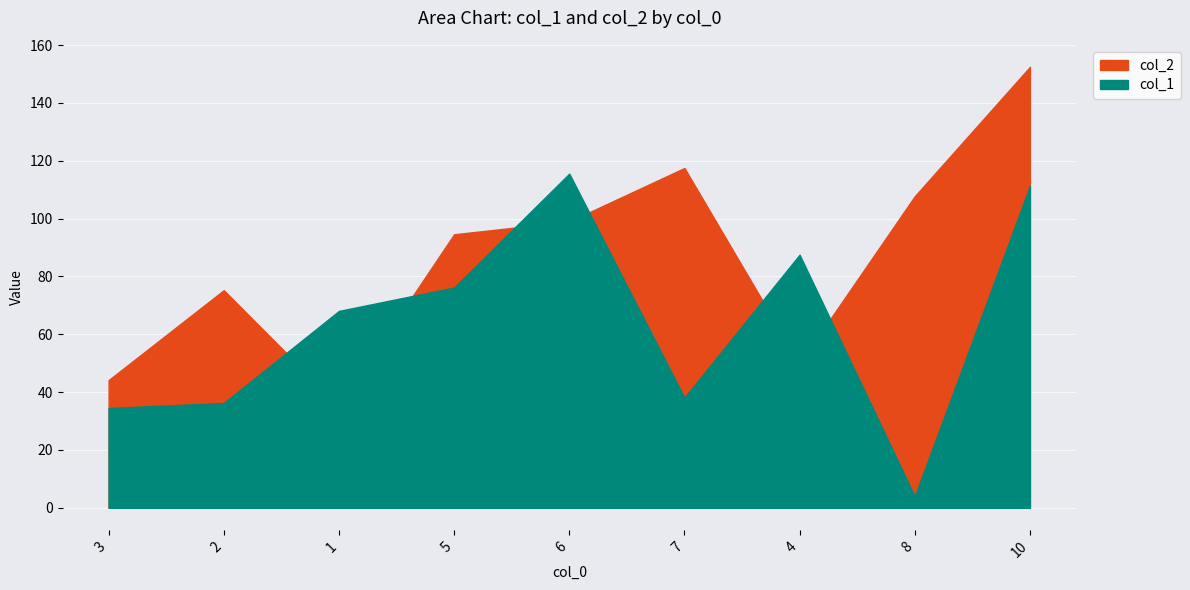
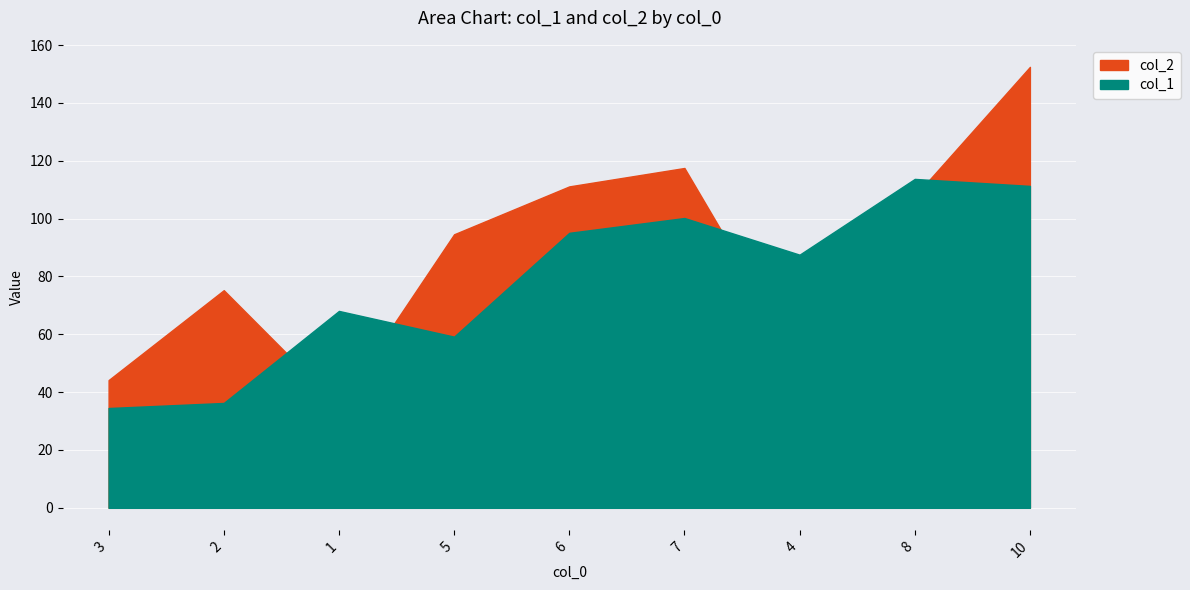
col_1, 5: 76 -> 59
col_2, 6: 99 -> 111
col_1, 6: 116 -> 95
col_1, 7: 38 -> 100
col_1, 8: 4 -> 114
